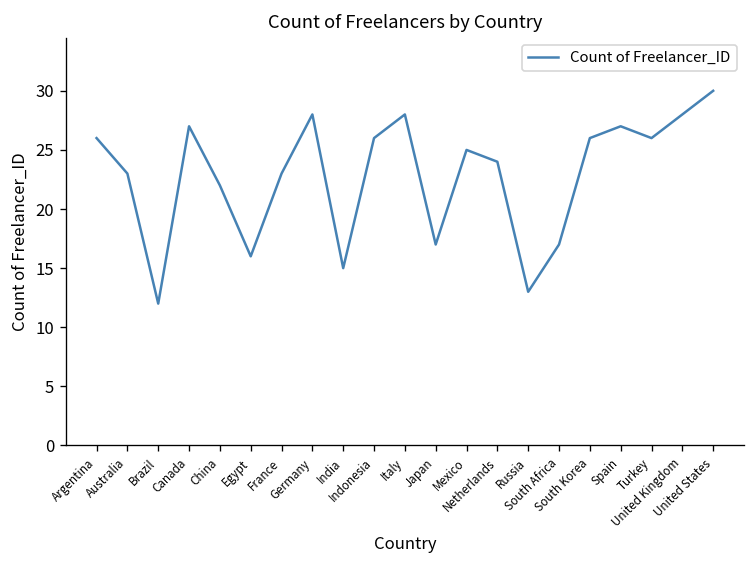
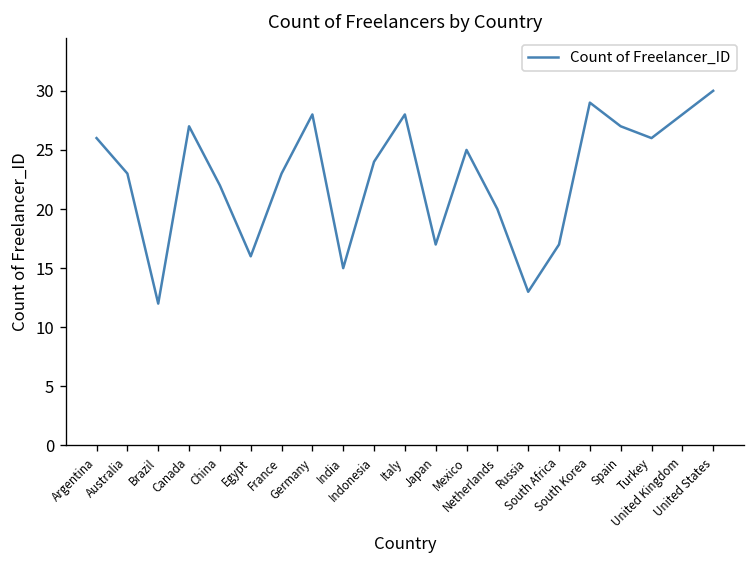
Indonesia: 26 -> 24
Netherlands: 24 -> 20
South Korea: 26 -> 29
